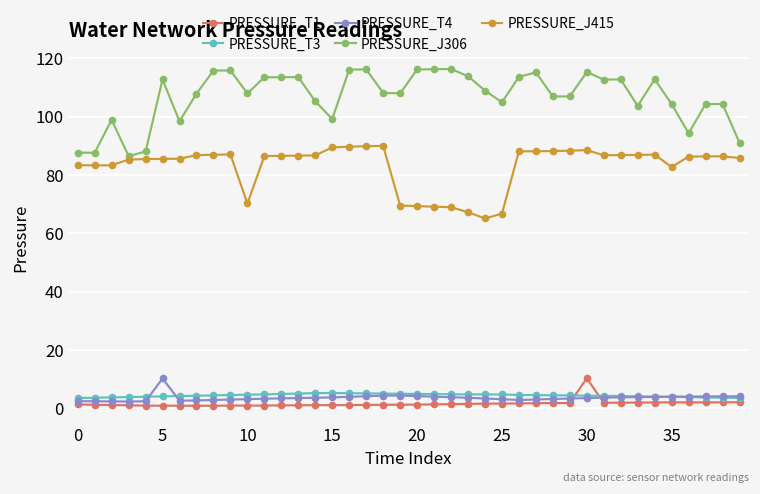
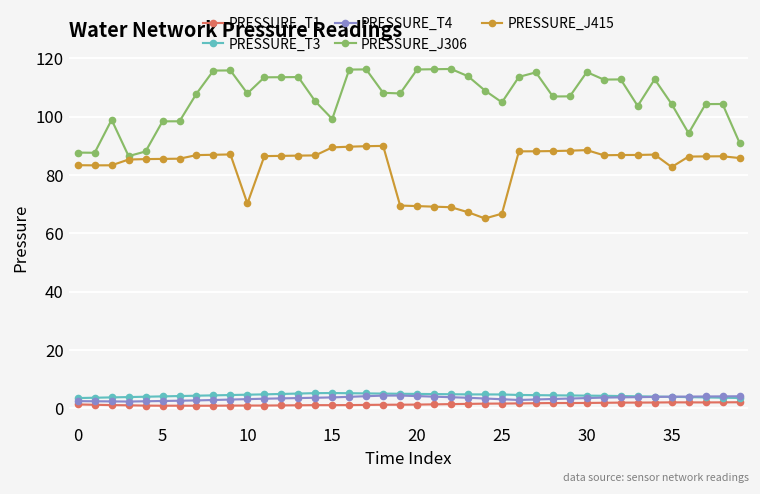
PRESSURE_T4, 5: 10 -> 3
PRESSURE_J306, 5: 113 -> 98
PRESSURE_T1, 30: 10 -> 2
